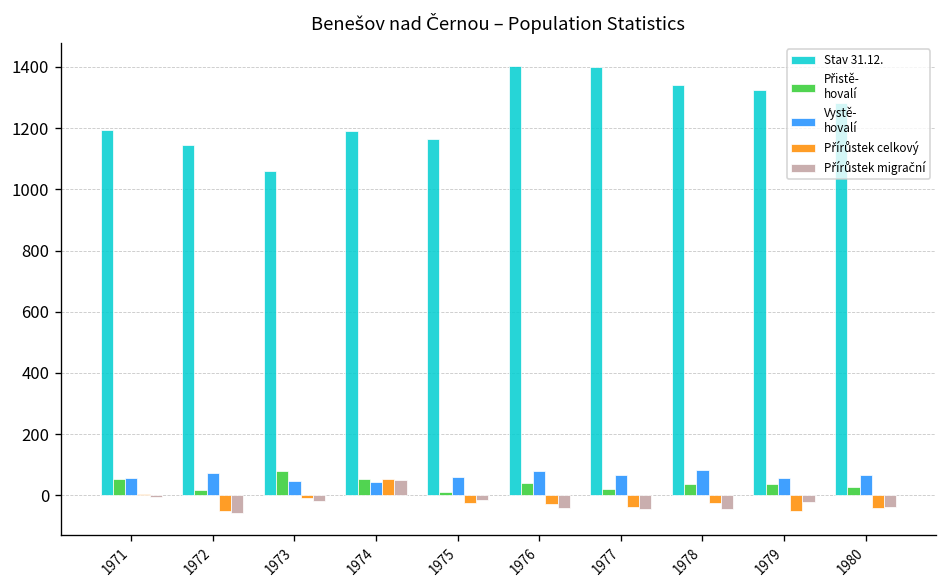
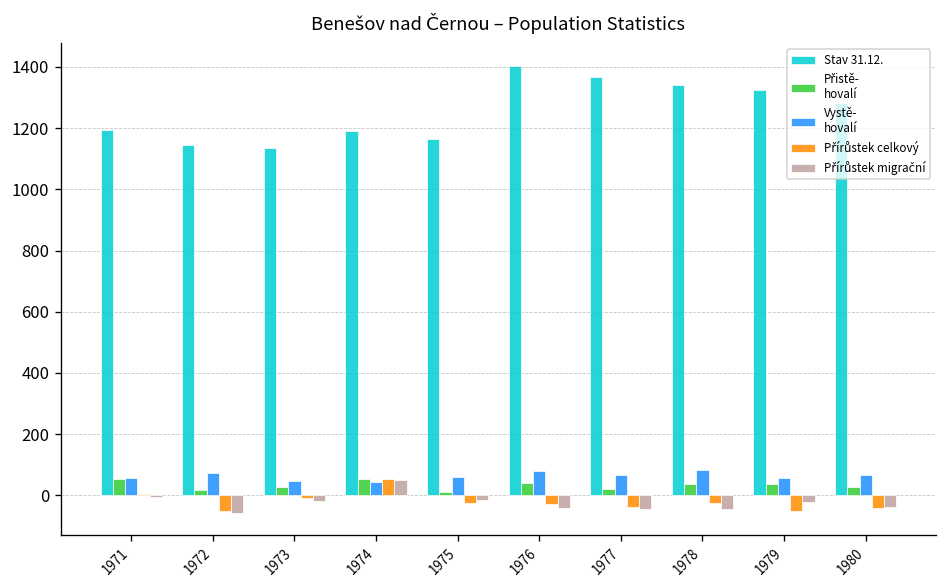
Stav 31.12., 1973: 1060 -> 1140
Přistě- hovalí, 1973: 80 -> 30
Stav 31.12., 1977: 1400 -> 1370
